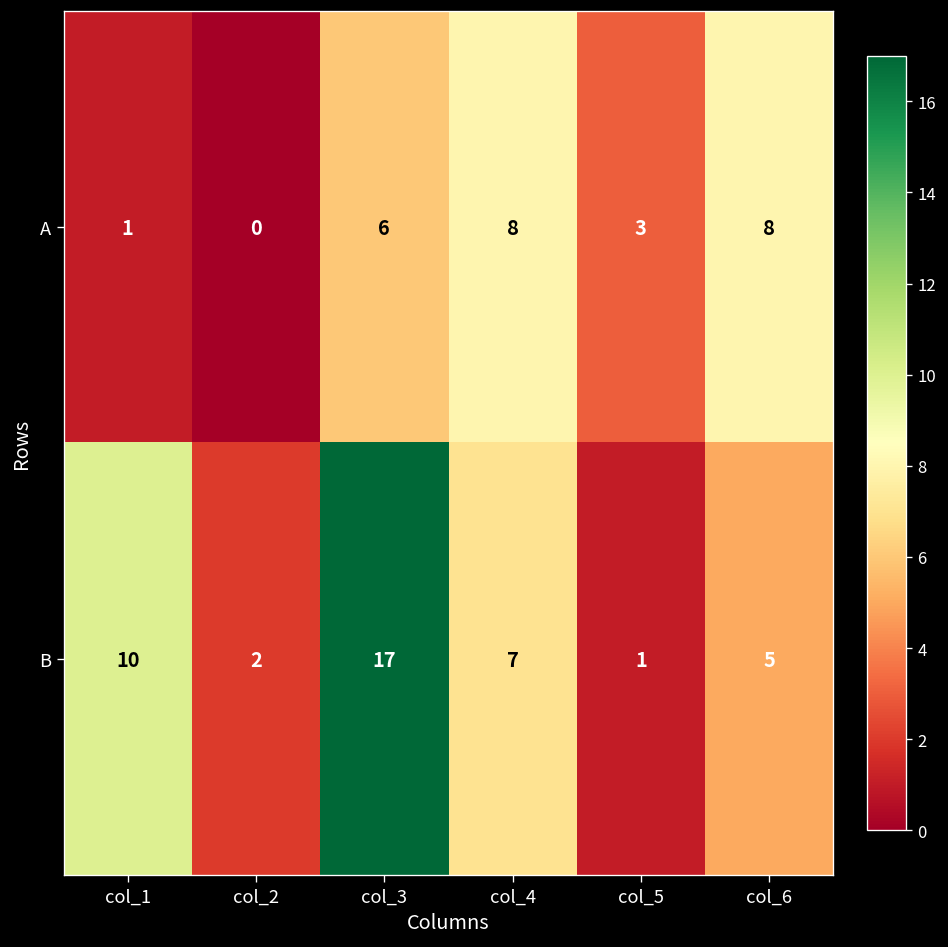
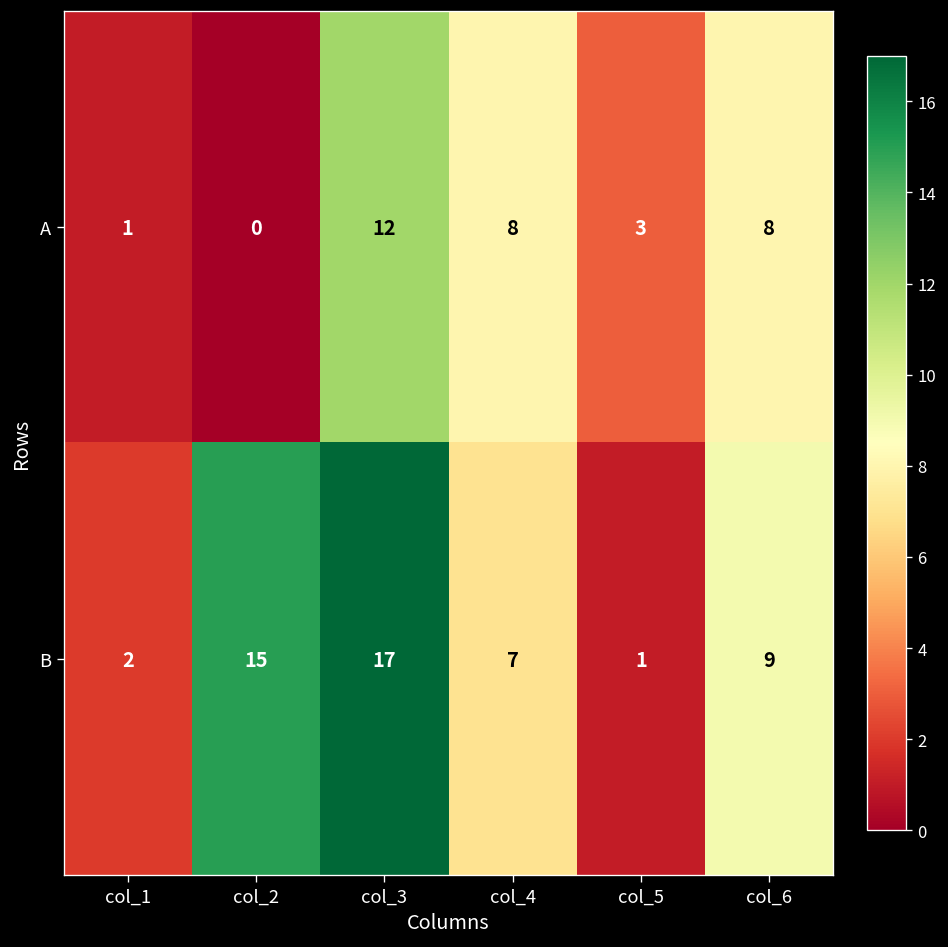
A, col_3: 6 -> 12
B, col_1: 10 -> 2
B, col_2: 2 -> 15
B, col_6: 5 -> 9
